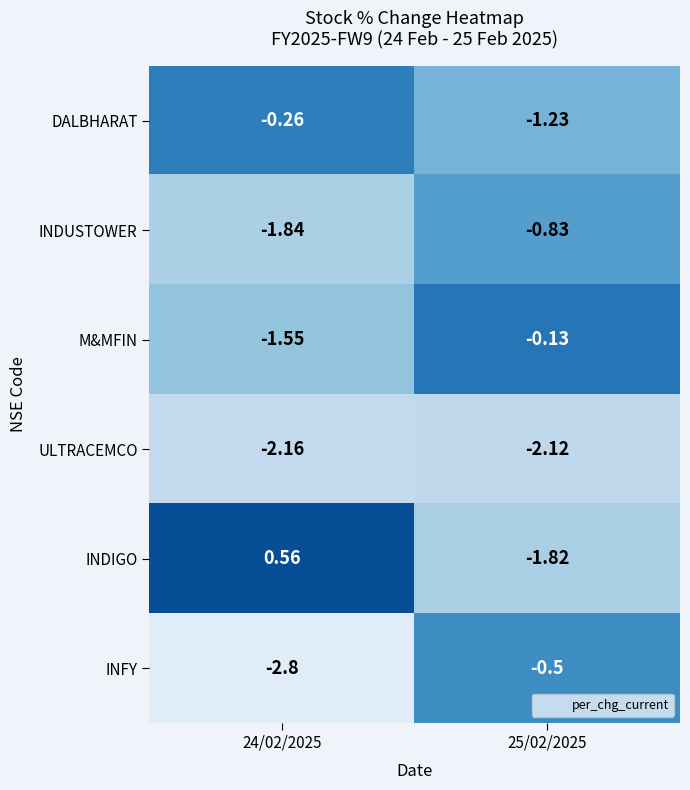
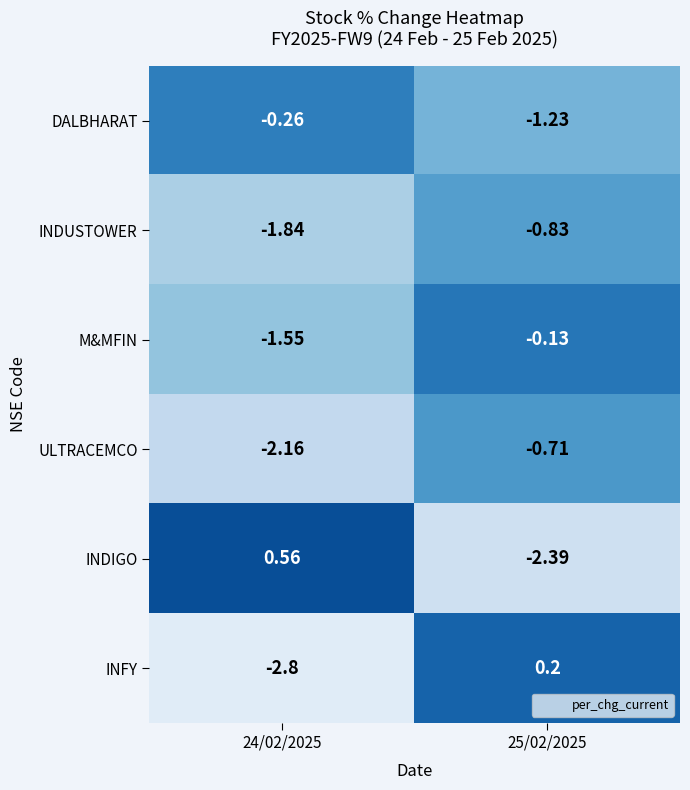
ULTRACEMCO, 25/02/2025: -2.12 -> -0.71
INDIGO, 25/02/2025: -1.82 -> -2.39
INFY, 25/02/2025: -0.5 -> 0.2
